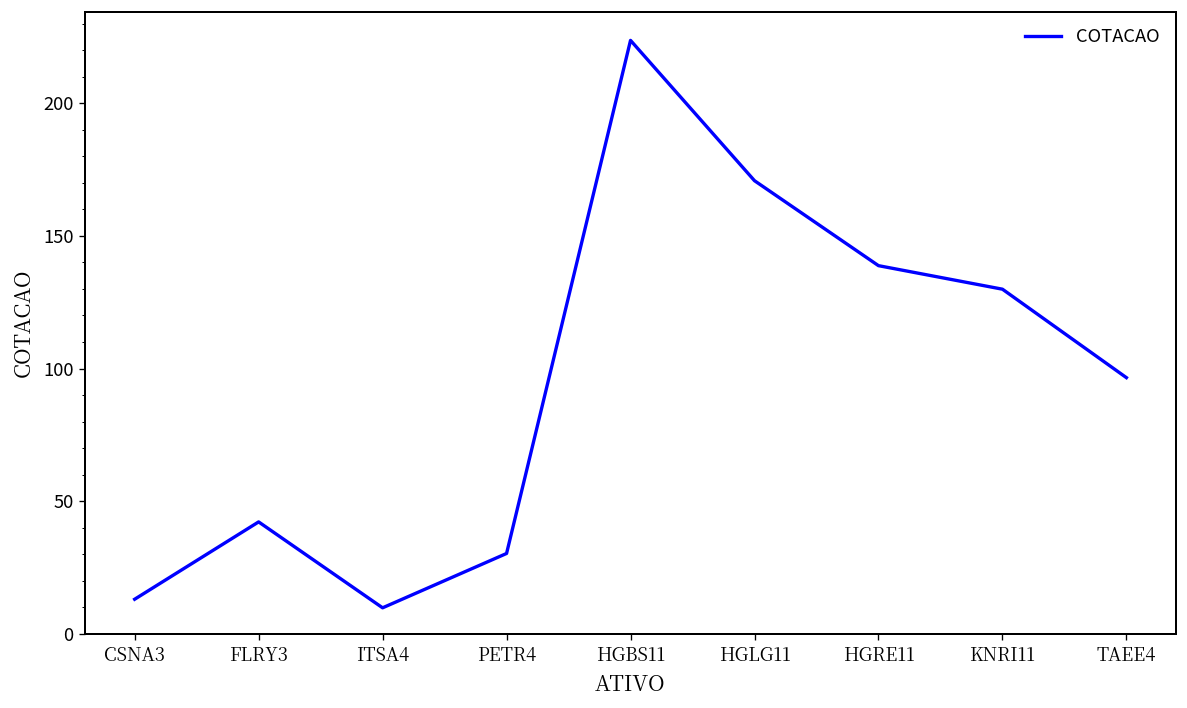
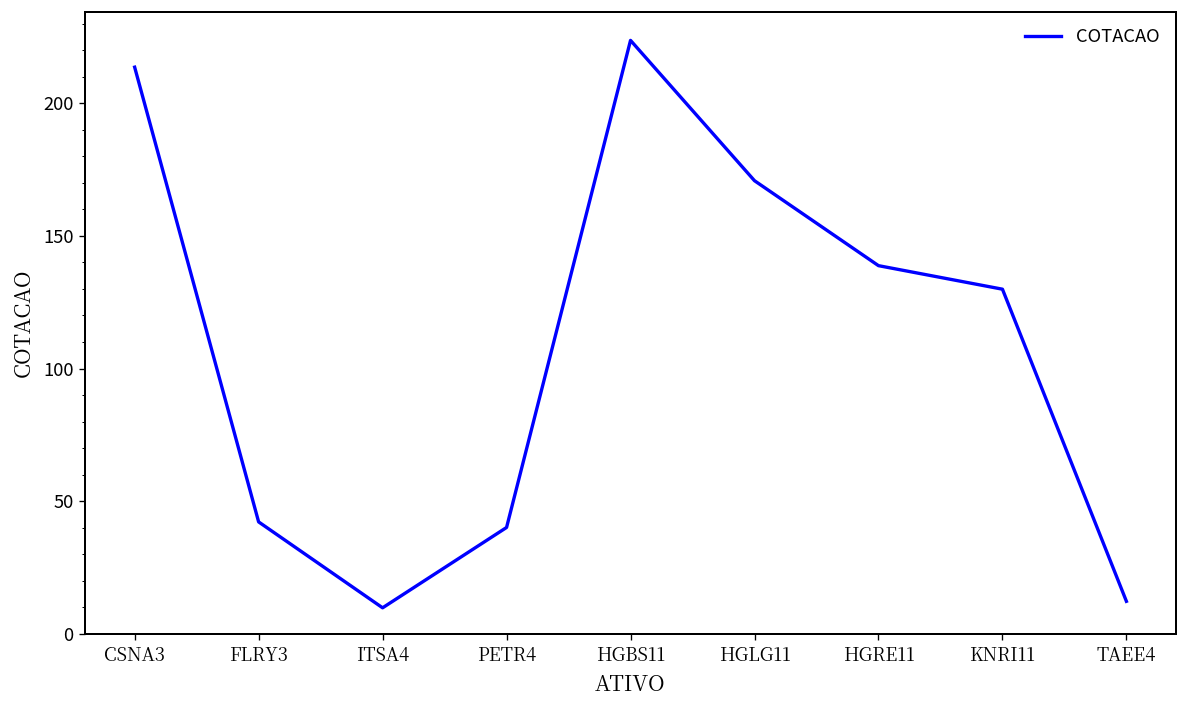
CSNA3: 13 -> 214
PETR4: 30 -> 40
TAEE4: 97 -> 12
